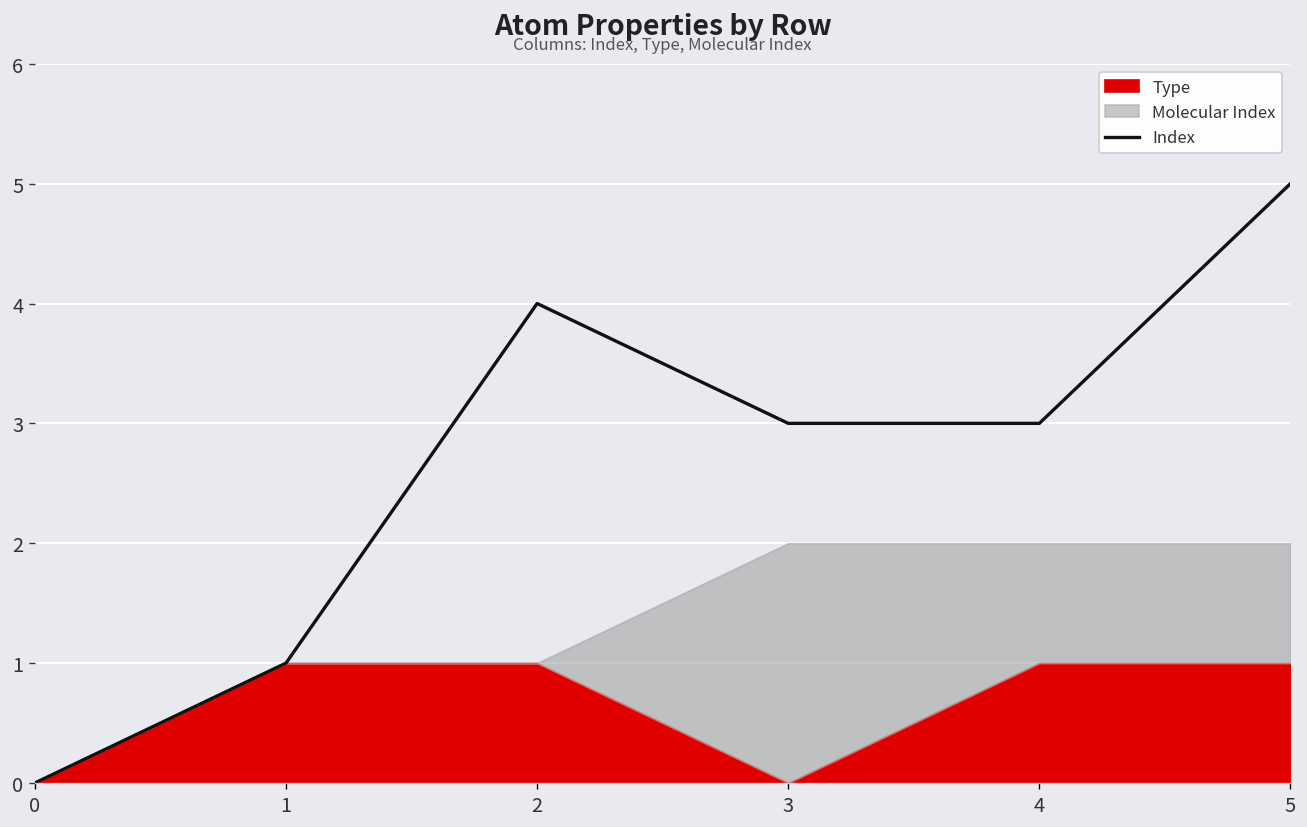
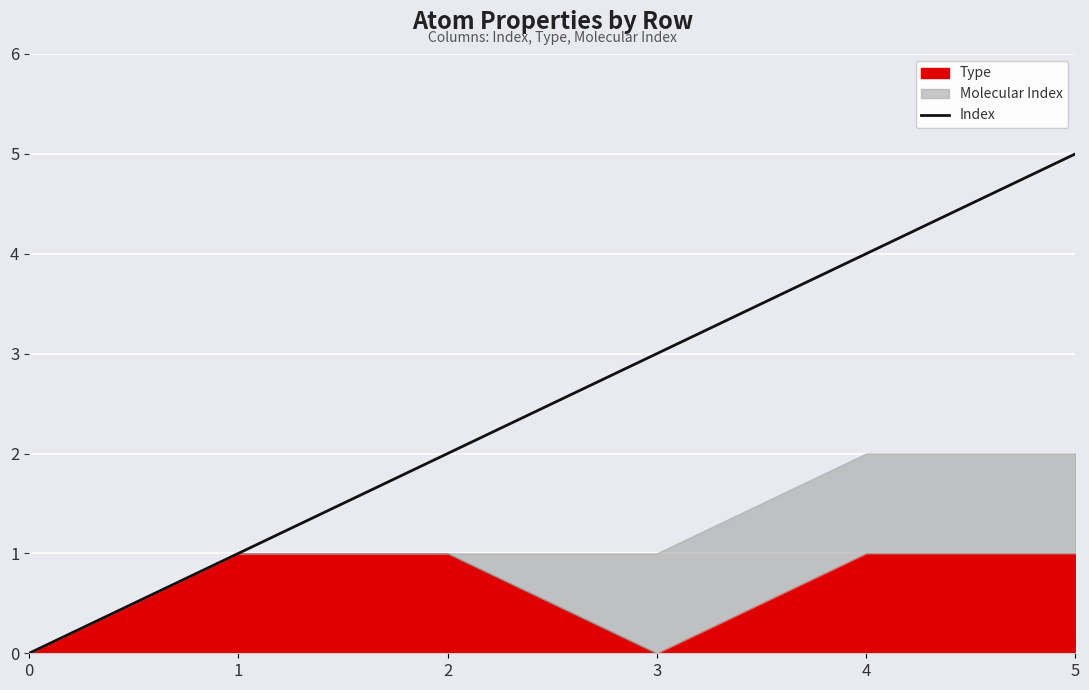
Index, 2: 4 -> 2
Molecular Index, 3: 2 -> 1
Index, 4: 3 -> 4
